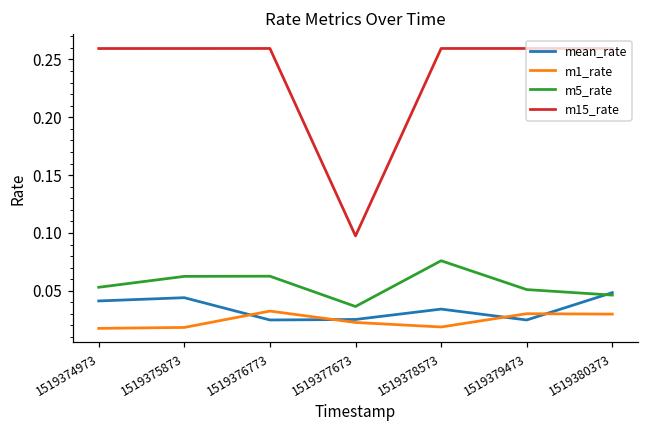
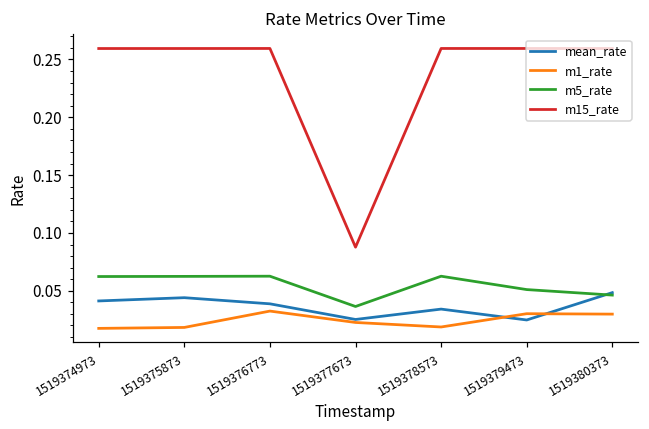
m5_rate, 1519374973: 0.053 -> 0.062
mean_rate, 1519376773: 0.025 -> 0.039
m15_rate, 1519377673: 0.097 -> 0.088
m5_rate, 1519378573: 0.076 -> 0.063
